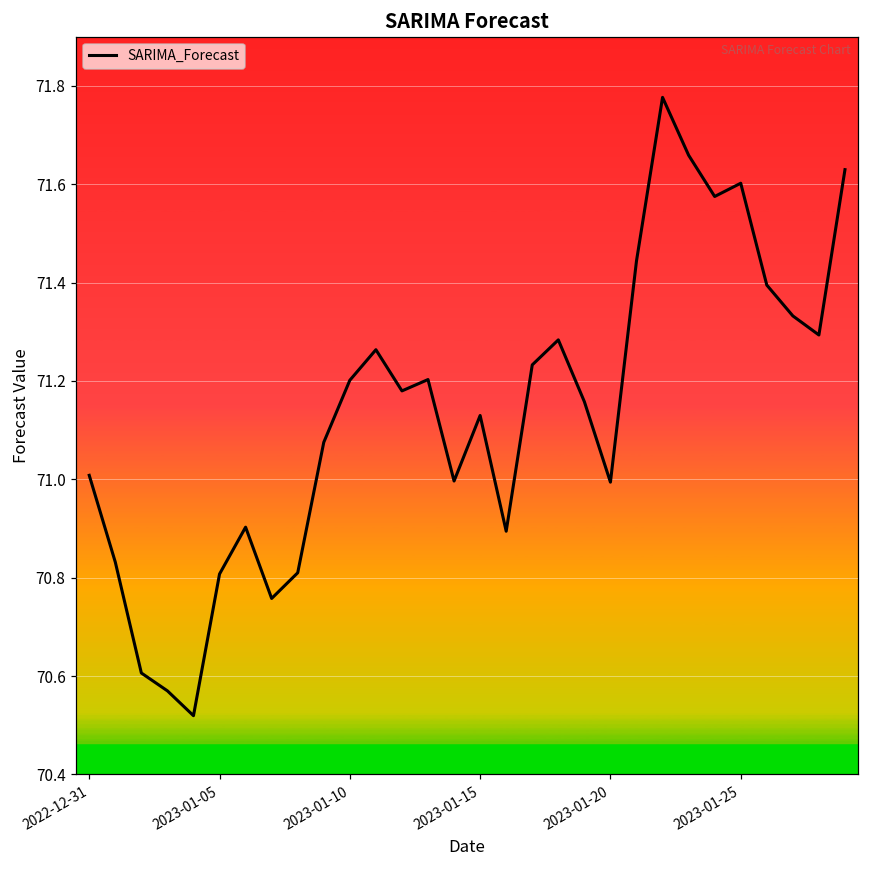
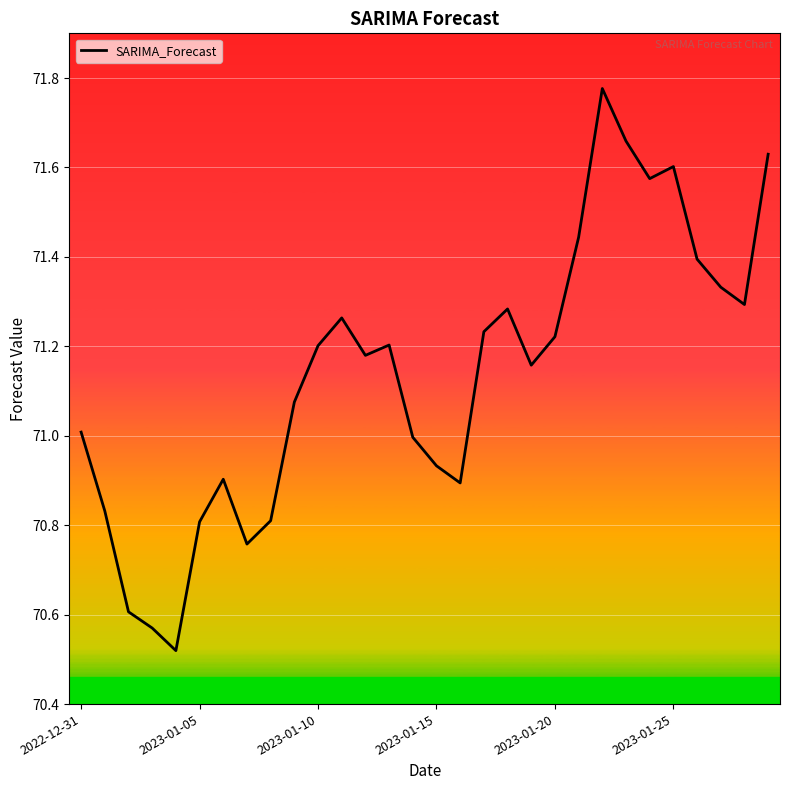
2023-01-15: 71.13 -> 70.93
2023-01-20: 70.99 -> 71.22
